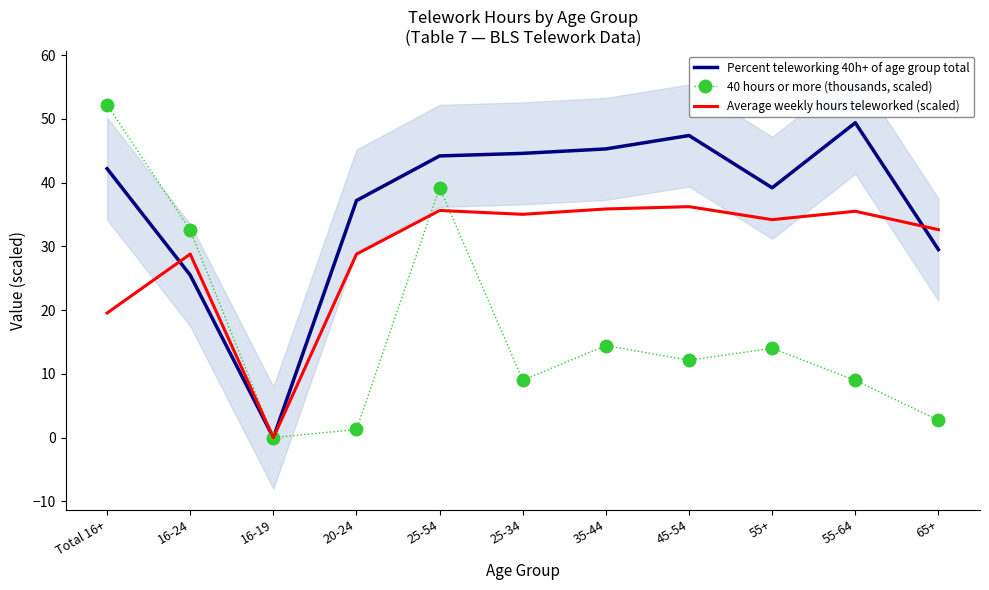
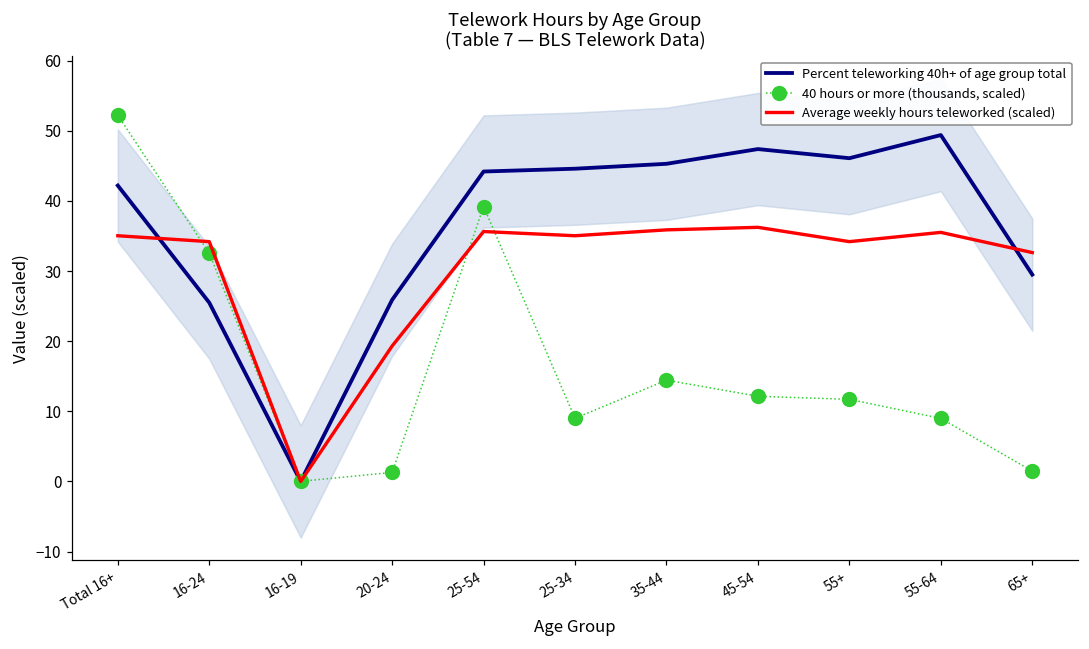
Average weekly hours teleworked (scaled), Total 16+: 20 -> 35
Average weekly hours teleworked (scaled), 16-24: 29 -> 34
Percent teleworking 40h+ of age group total, 20-24: 37 -> 26
Average weekly hours teleworked (scaled), 20-24: 29 -> 19
Percent teleworking 40h+ of age group total, 55+: 39 -> 46
40 hours or more (thousands, scaled), 55+: 14 -> 12
40 hours or more (thousands, scaled), 65+: 3 -> 1
